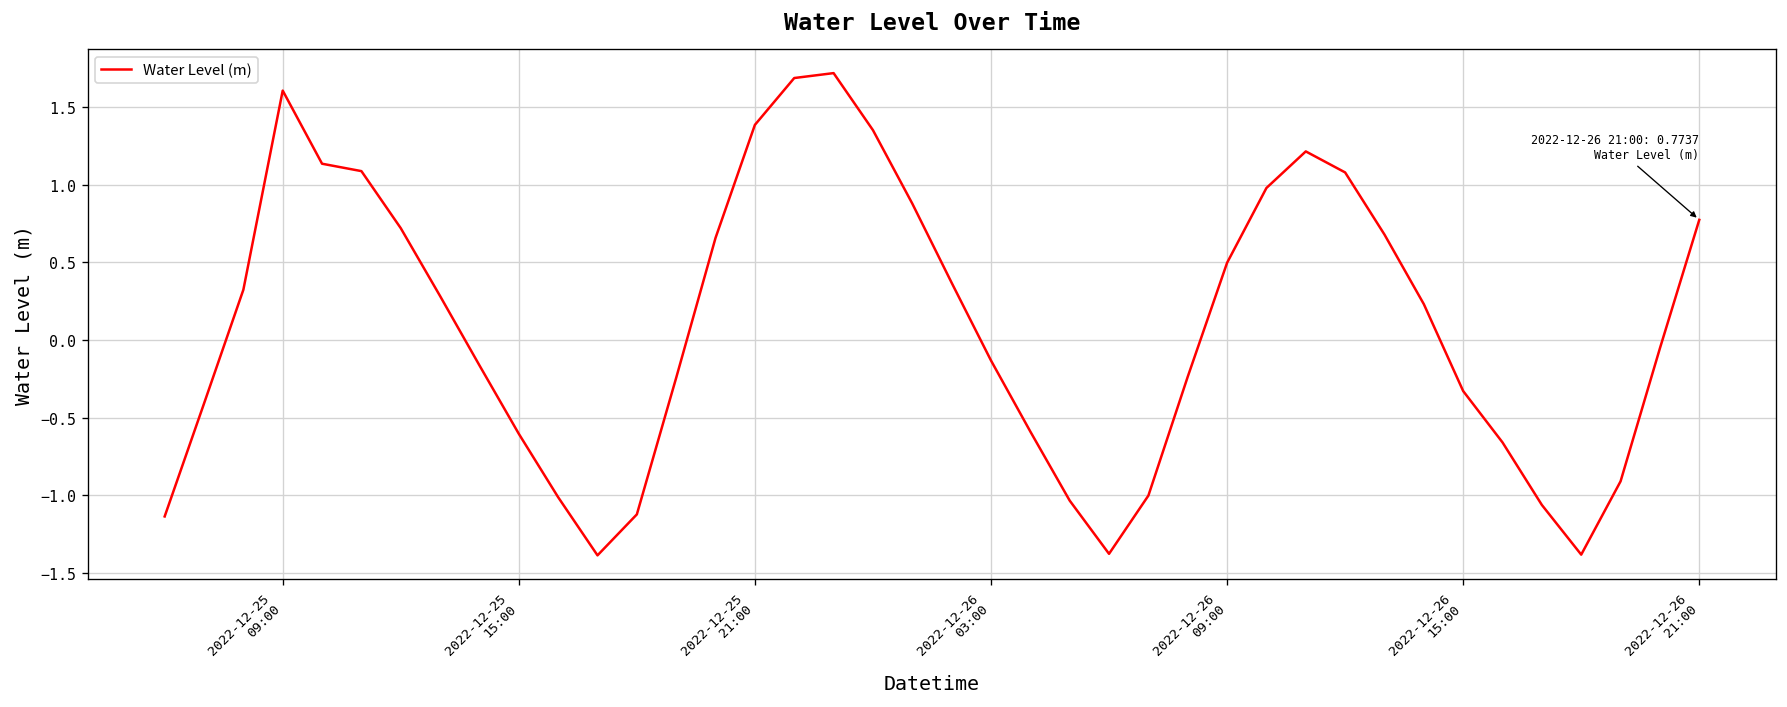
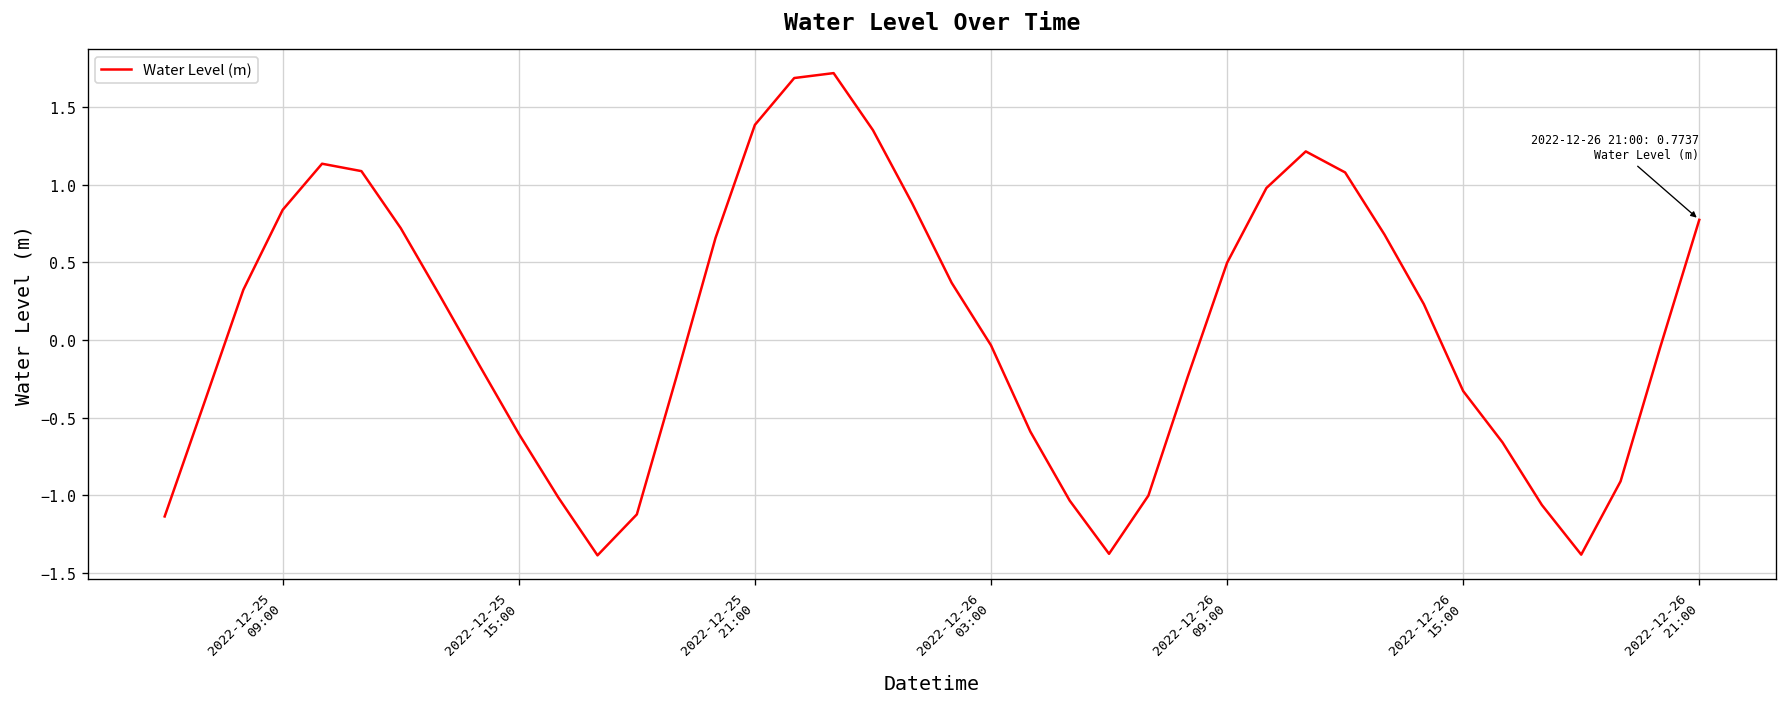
2022-12-25 09:00: 1.61 -> 0.84
2022-12-26 03:00: -0.13 -> -0.03
